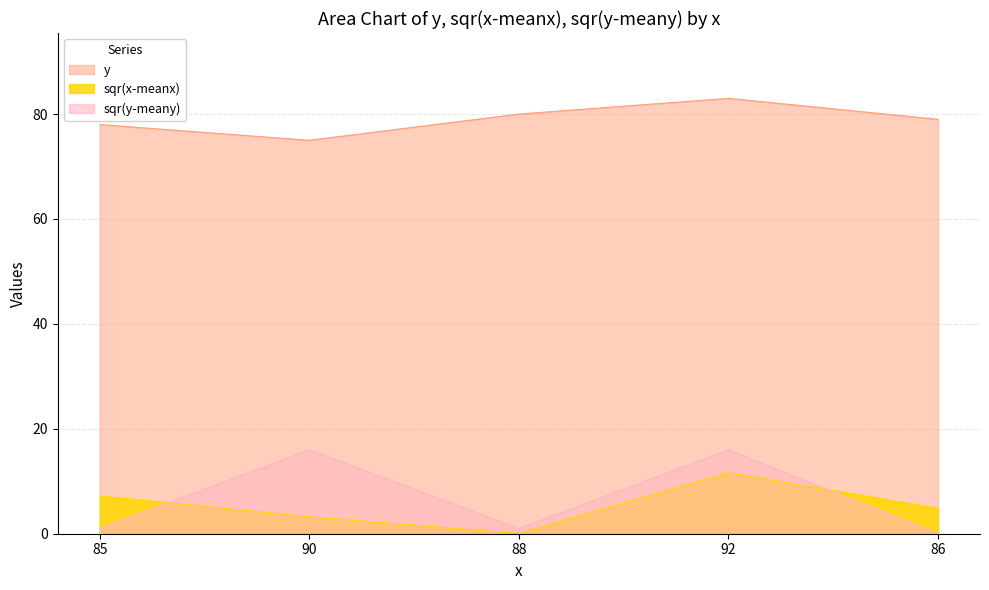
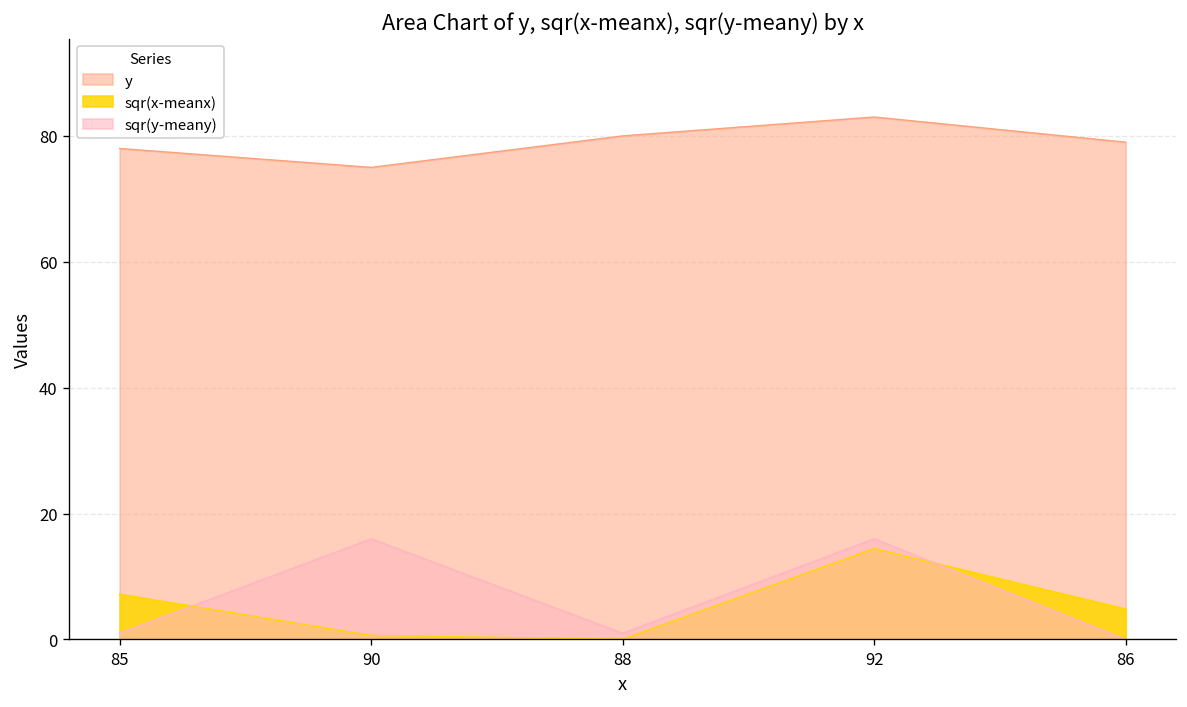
sqr(x-meanx), 90: 3 -> 1
sqr(x-meanx), 92: 12 -> 14
